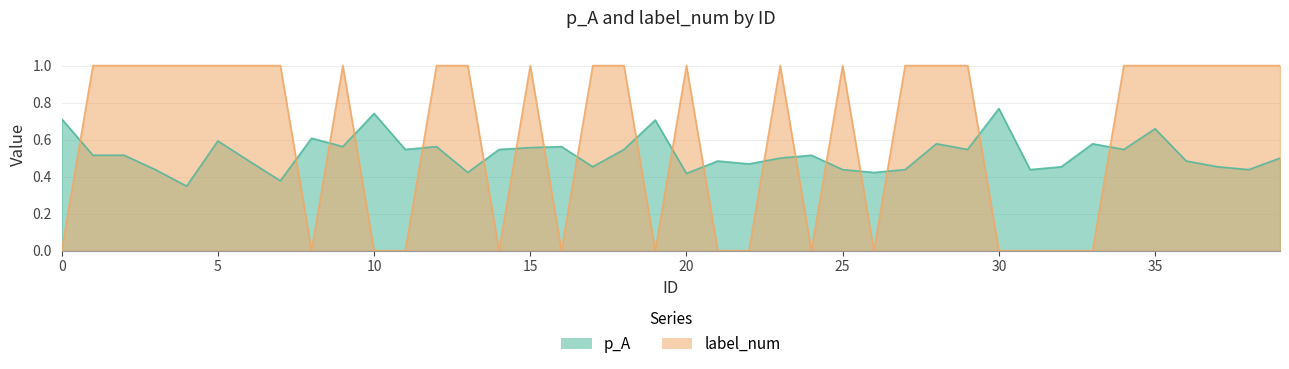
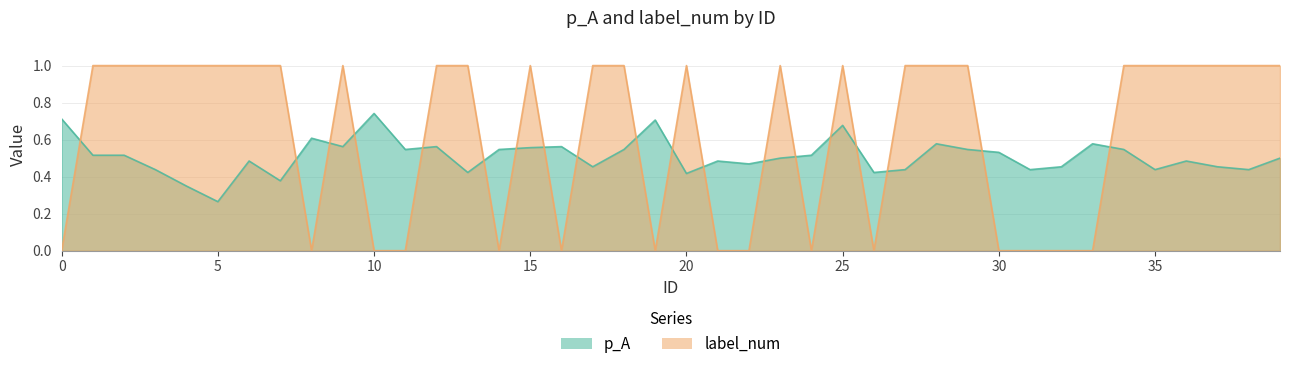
p_A, 5: 0.59 -> 0.26
p_A, 25: 0.44 -> 0.68
p_A, 30: 0.77 -> 0.53
p_A, 35: 0.66 -> 0.44
